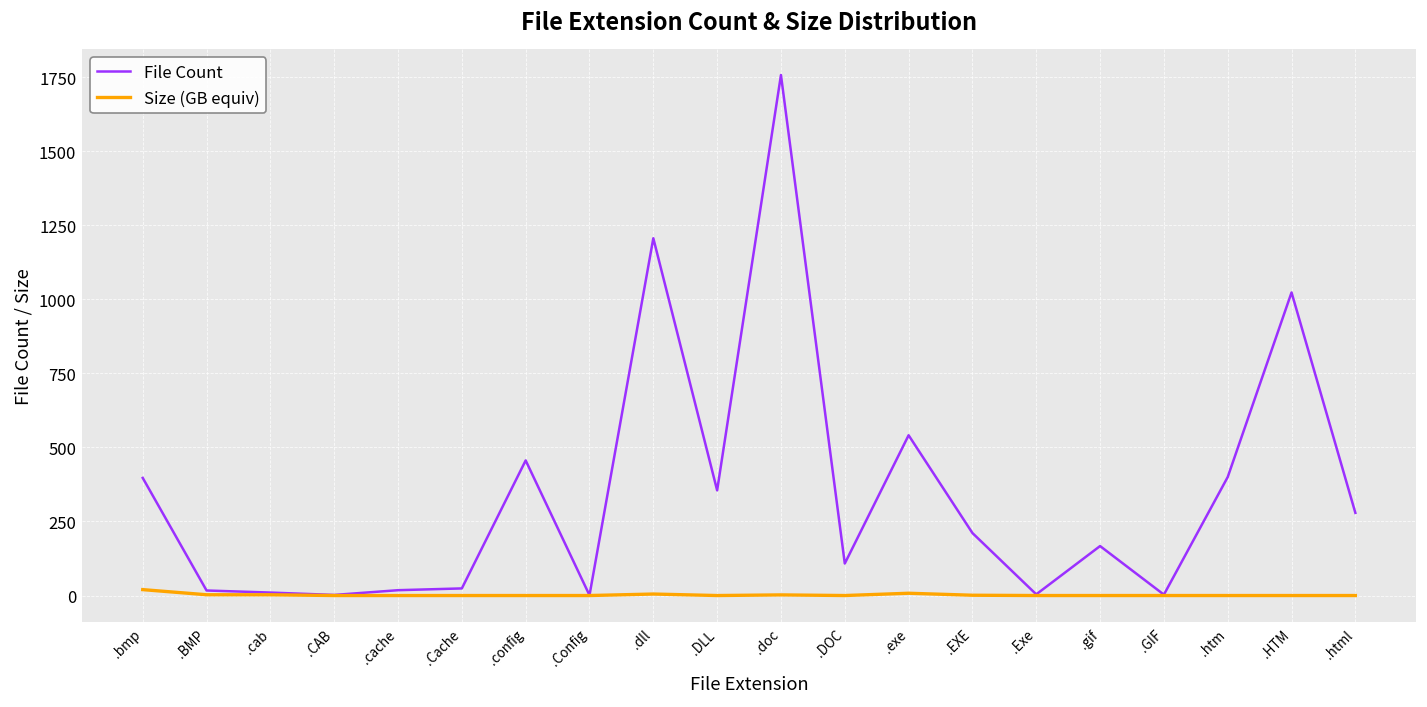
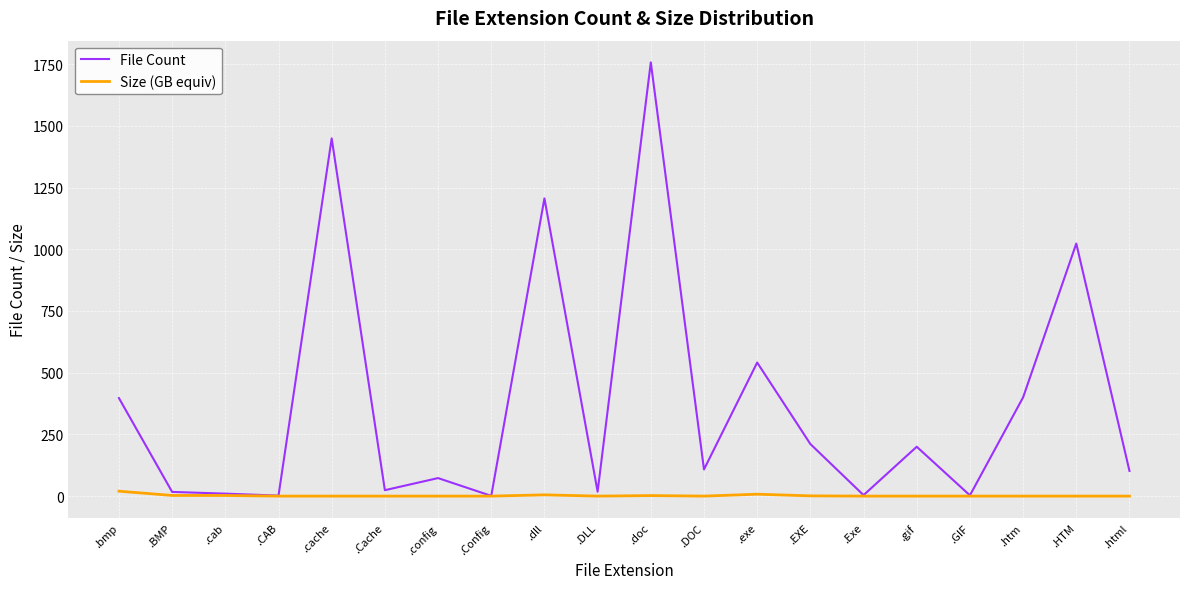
File Count, .cache: 20 -> 1450
File Count, .config: 460 -> 70
File Count, .DLL: 360 -> 20
File Count, .gif: 170 -> 200
File Count, .html: 280 -> 100
